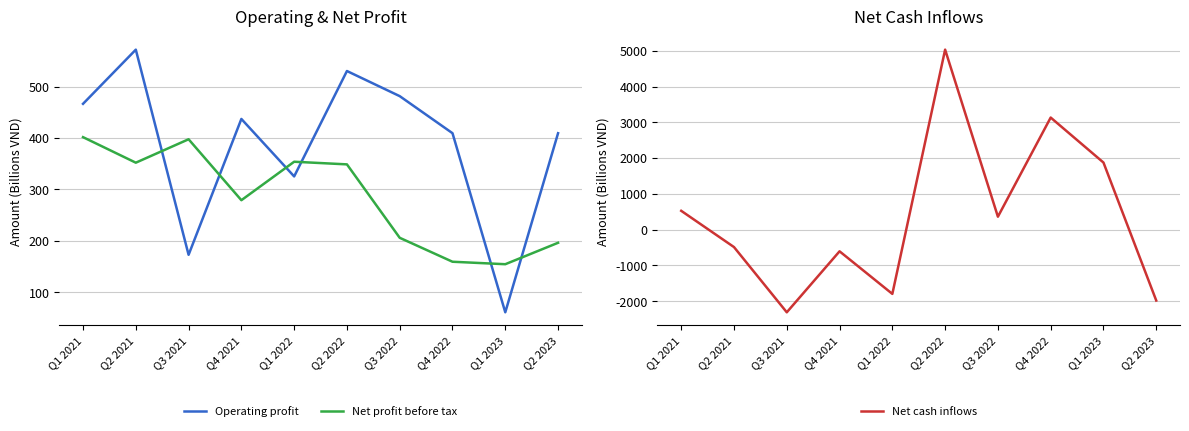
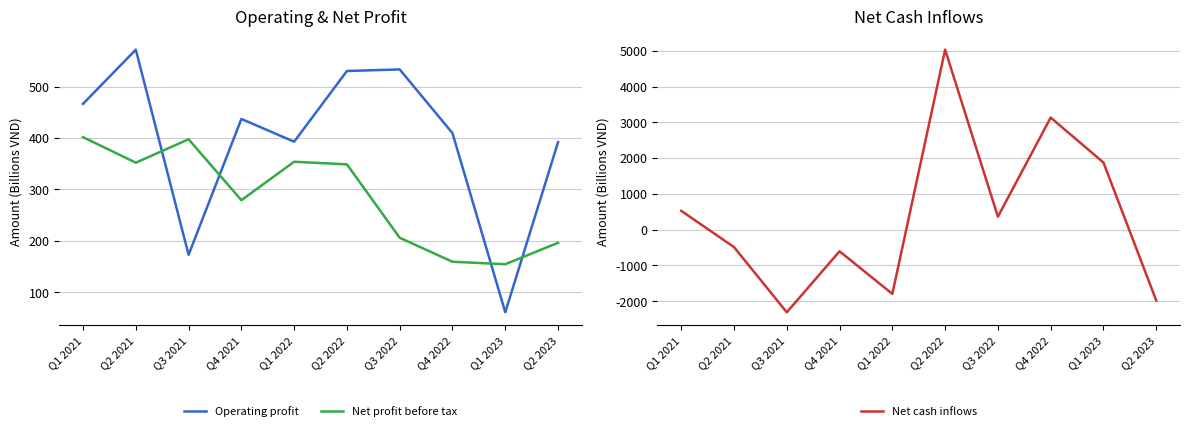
Operating & Net Profit, Operating profit, Q1 2022: 330 -> 390
Operating & Net Profit, Operating profit, Q3 2022: 480 -> 530
Operating & Net Profit, Operating profit, Q2 2023: 410 -> 390
